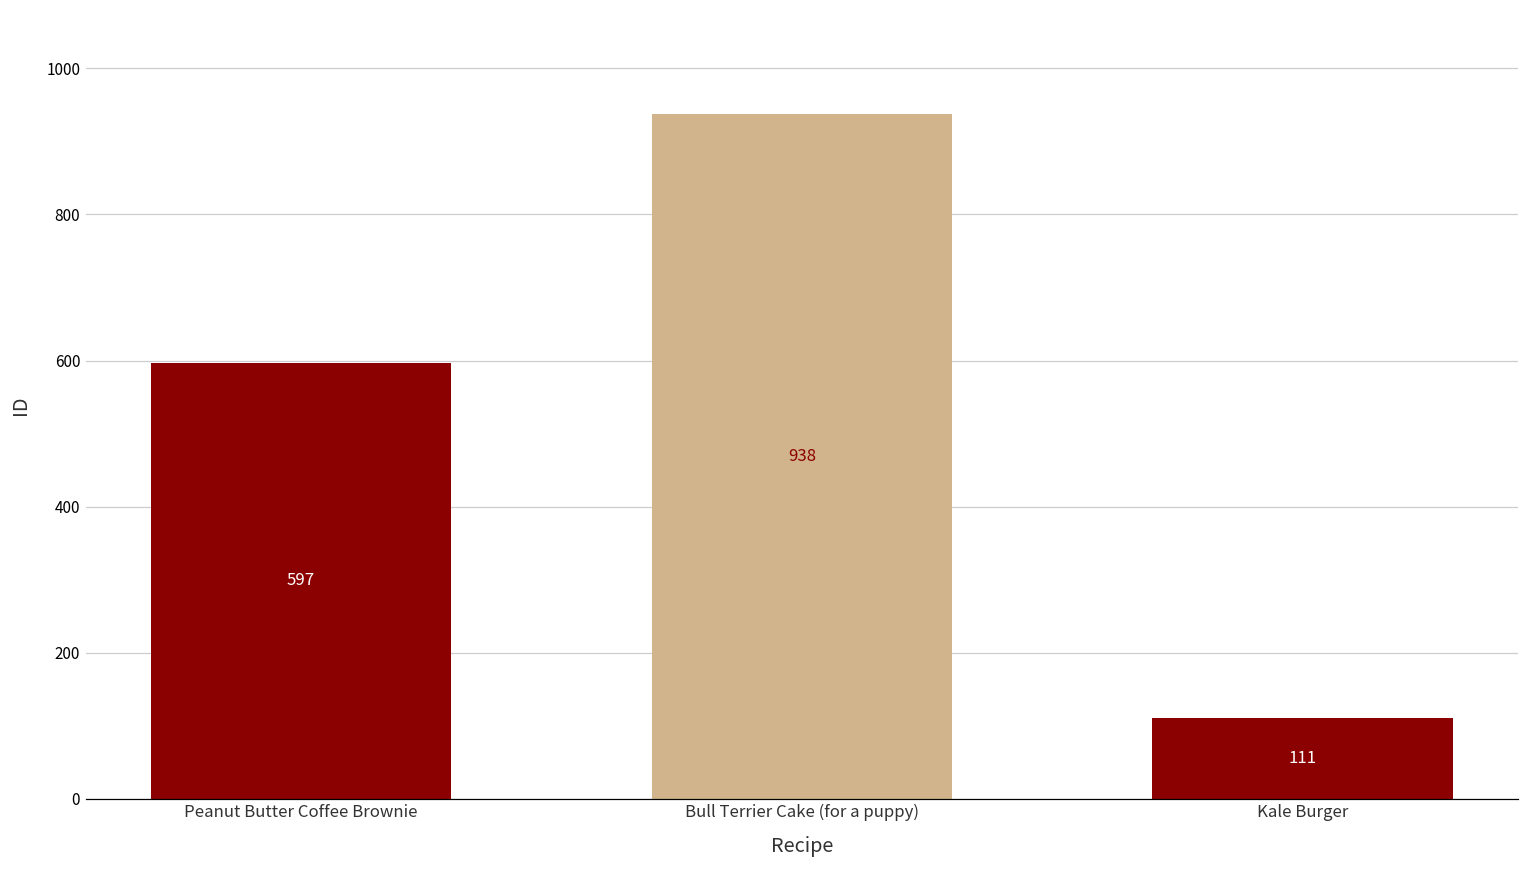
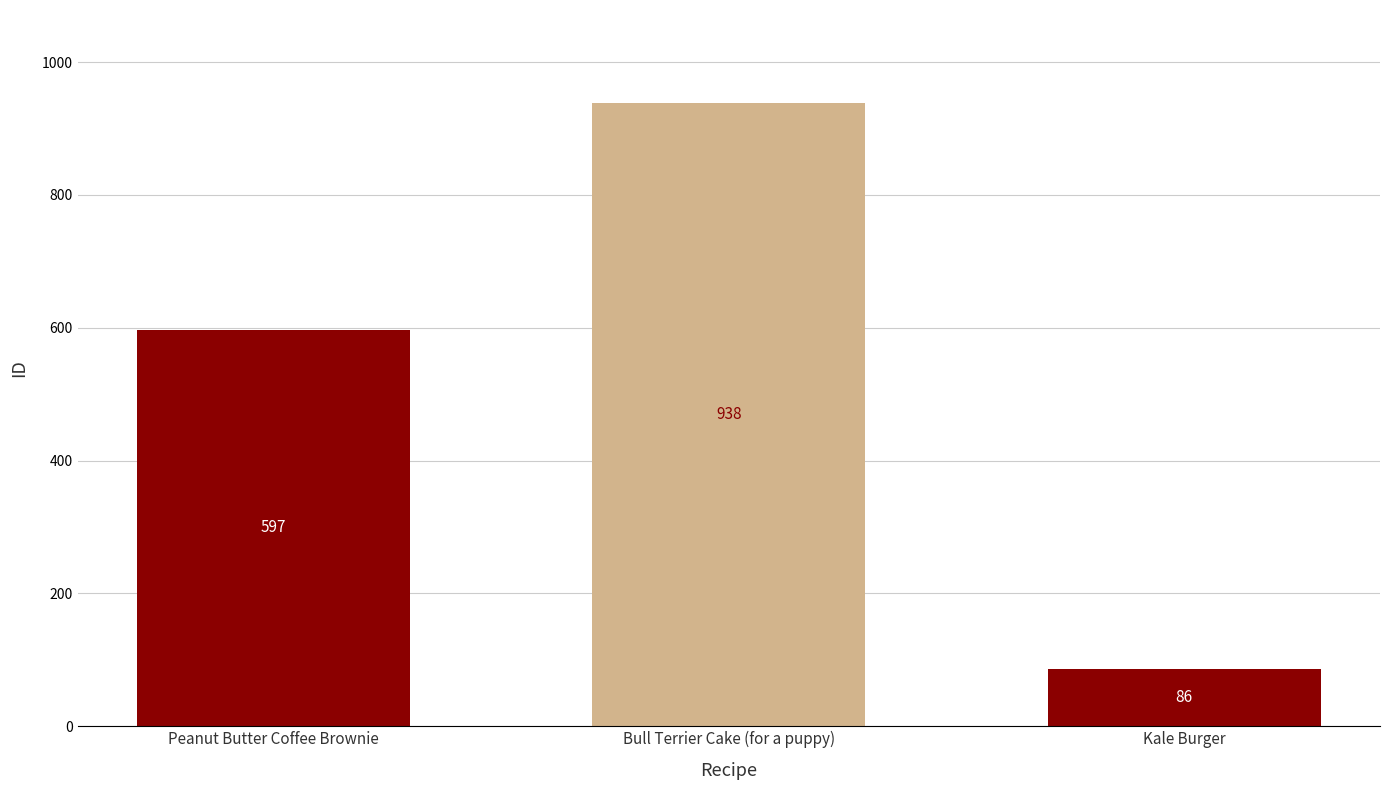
Kale Burger: 111 -> 86
